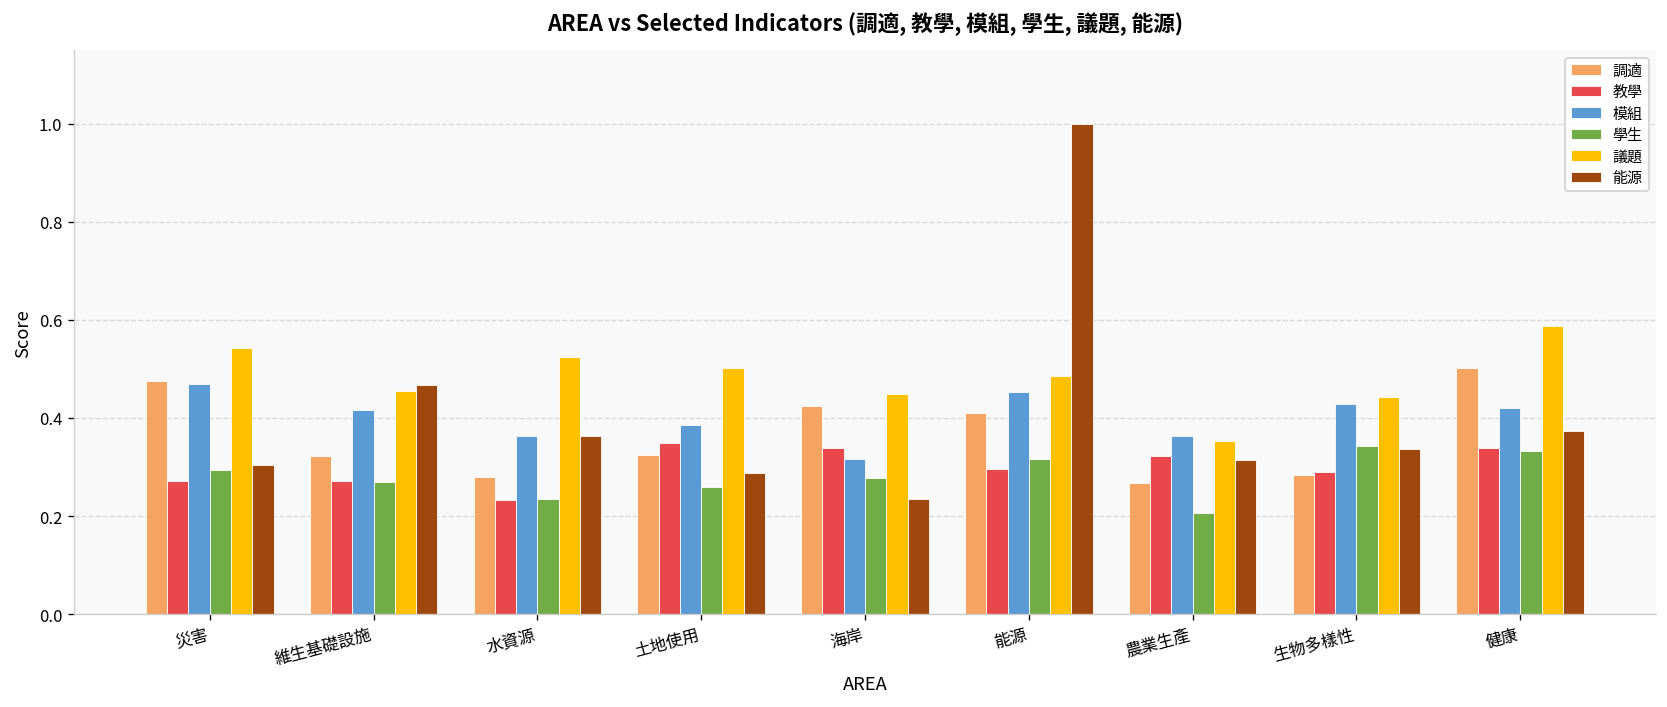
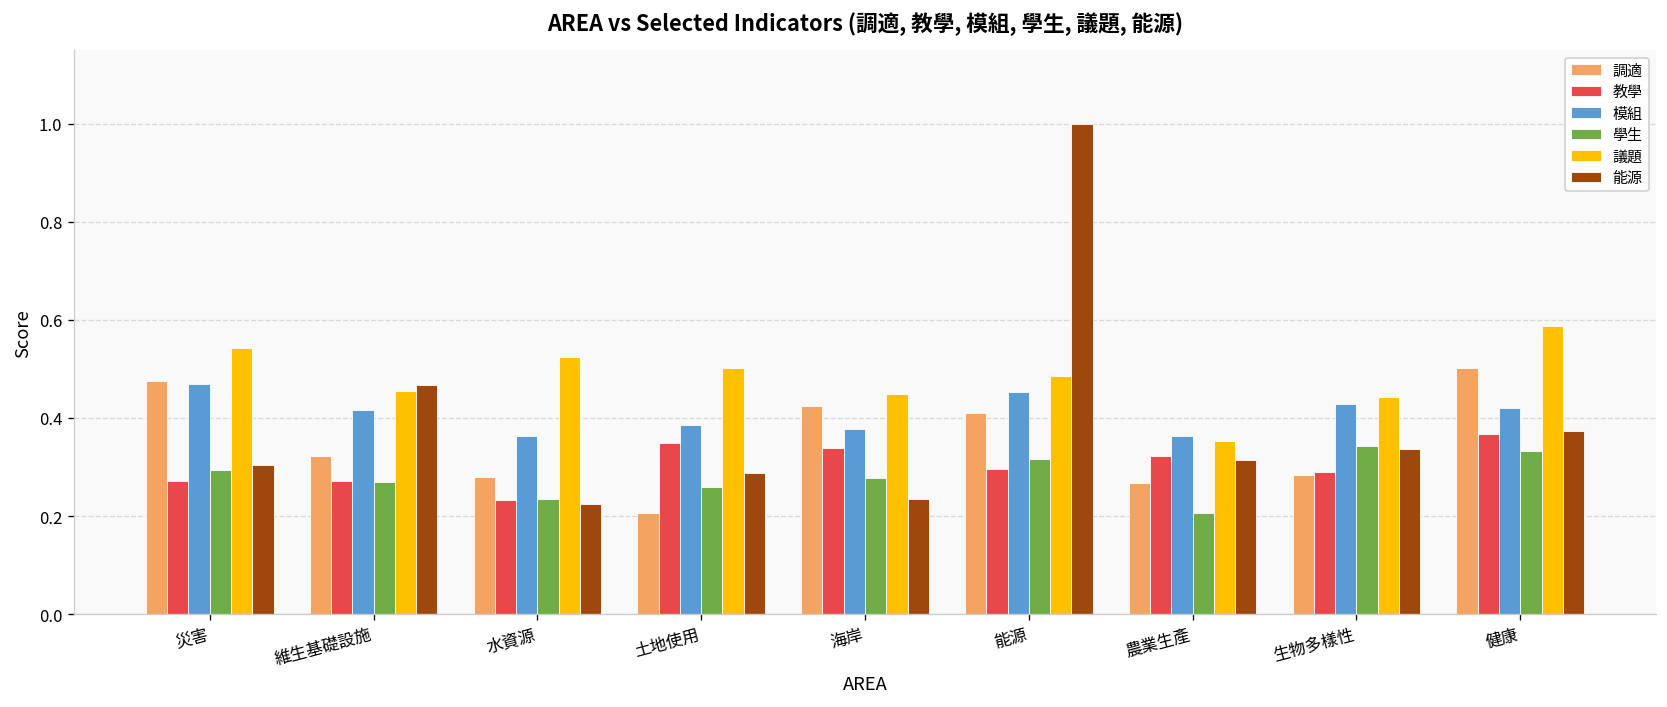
能源, 水資源: 0.36 -> 0.22
調適, 土地使用: 0.32 -> 0.21
模組, 海岸: 0.32 -> 0.38
教學, 健康: 0.34 -> 0.37
